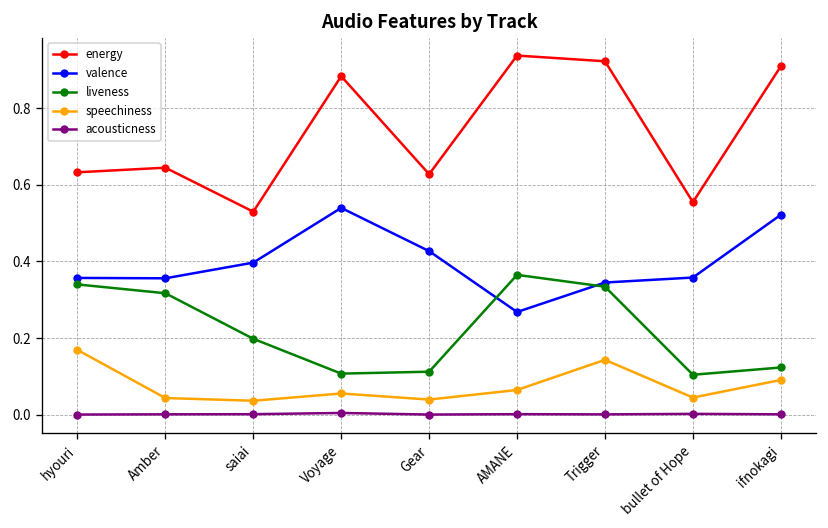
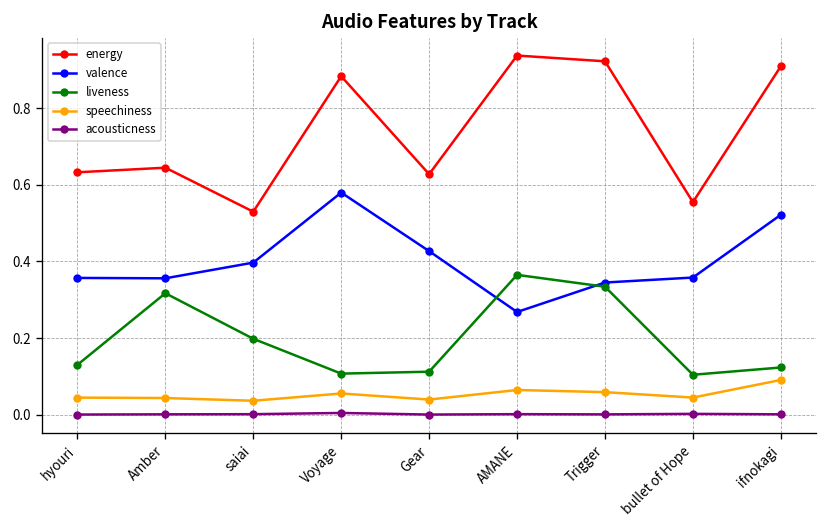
liveness, hyouri: 0.34 -> 0.13
speechiness, hyouri: 0.17 -> 0.04
valence, Voyage: 0.54 -> 0.58
speechiness, Trigger: 0.14 -> 0.06
